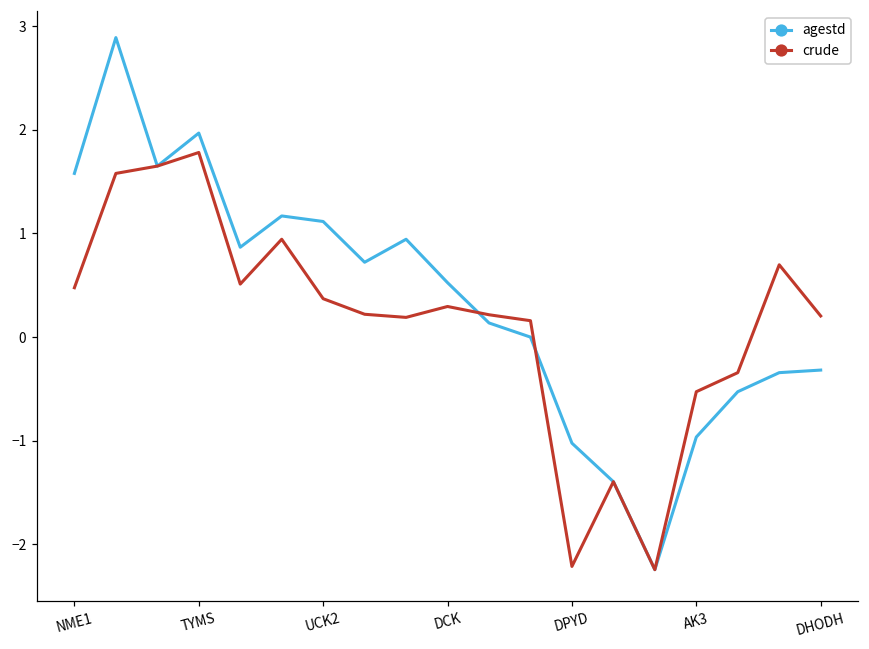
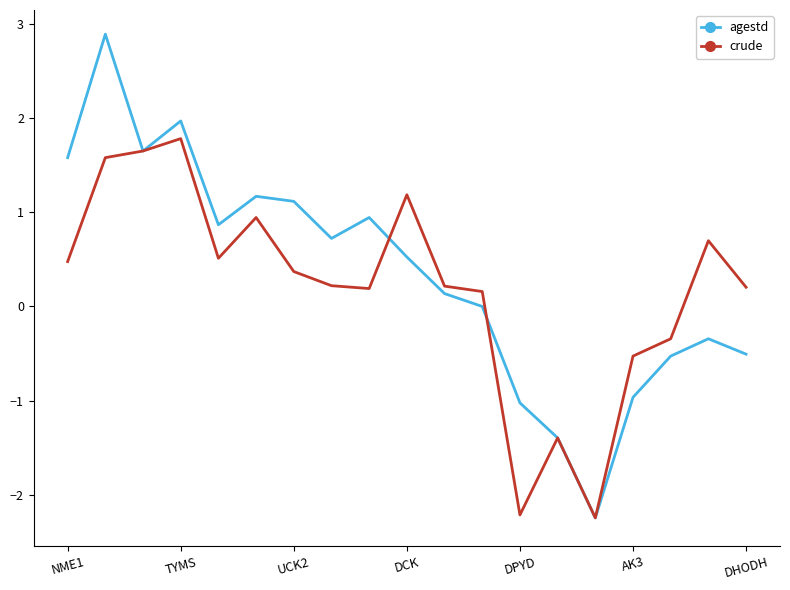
crude, DCK: 0.3 -> 1.2
agestd, DHODH: -0.3 -> -0.5
